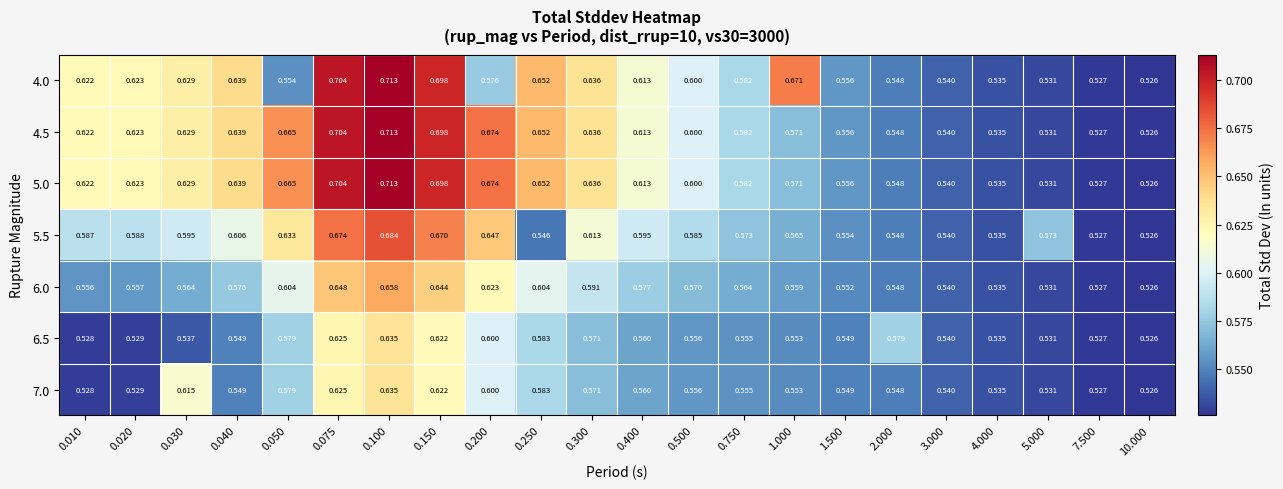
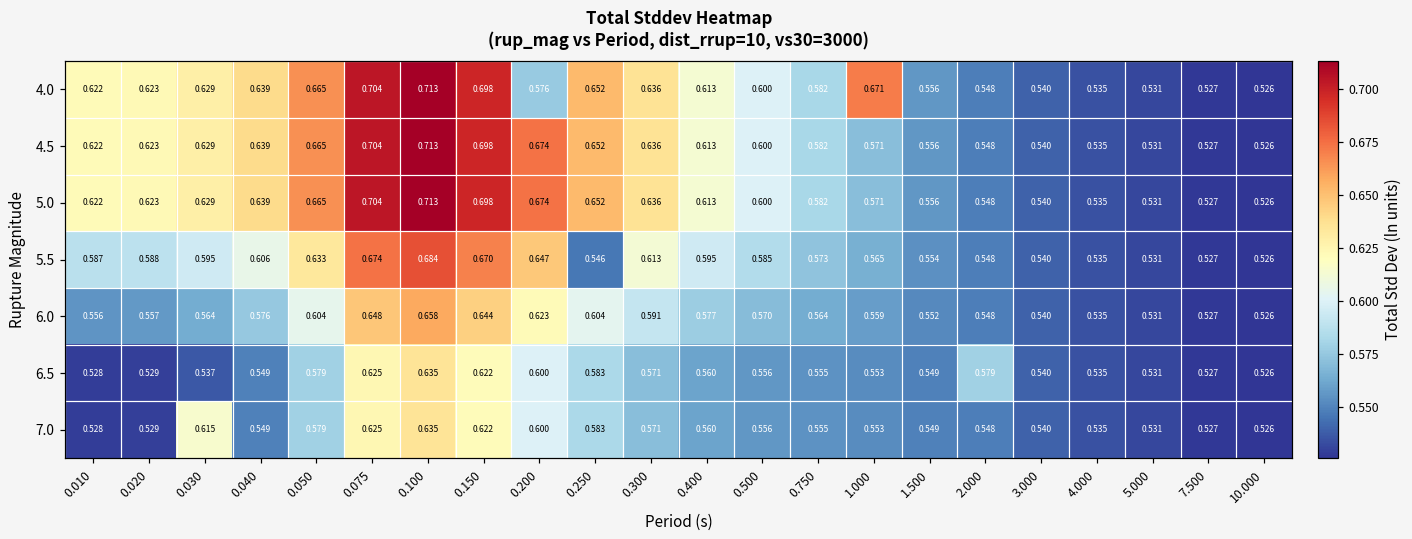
4.0, 0.050: 0.554 -> 0.665
5.5, 5.000: 0.573 -> 0.531
